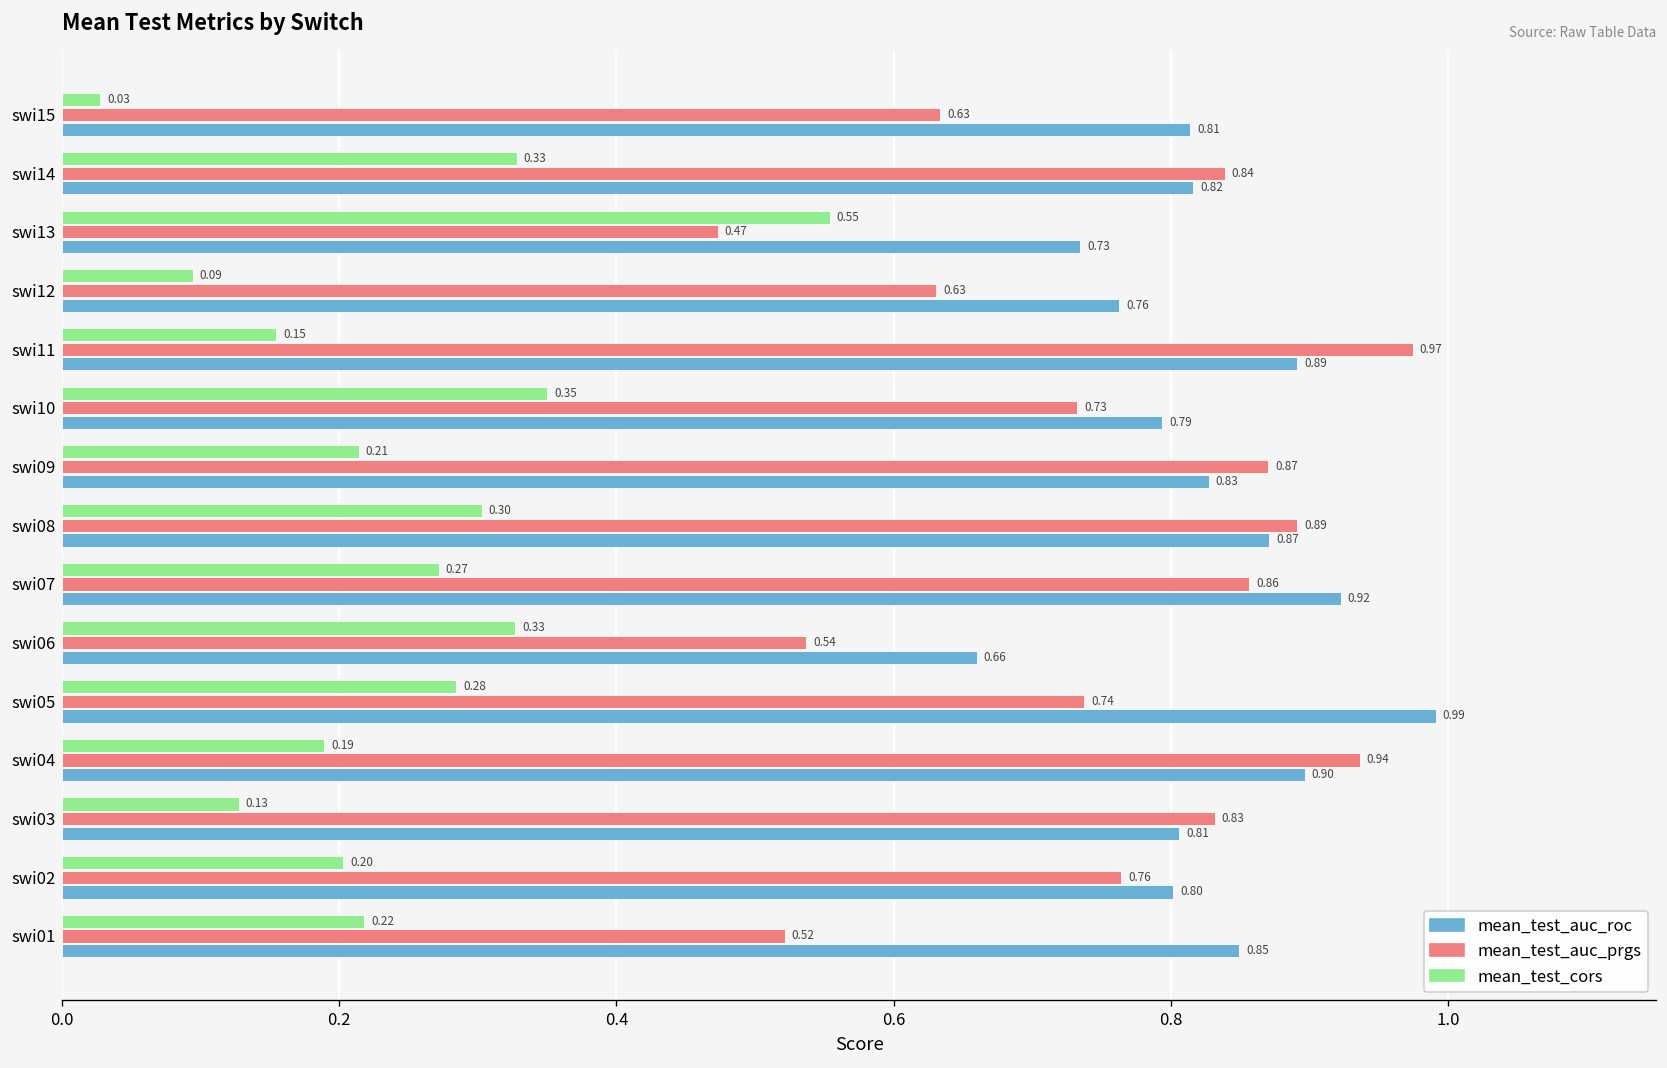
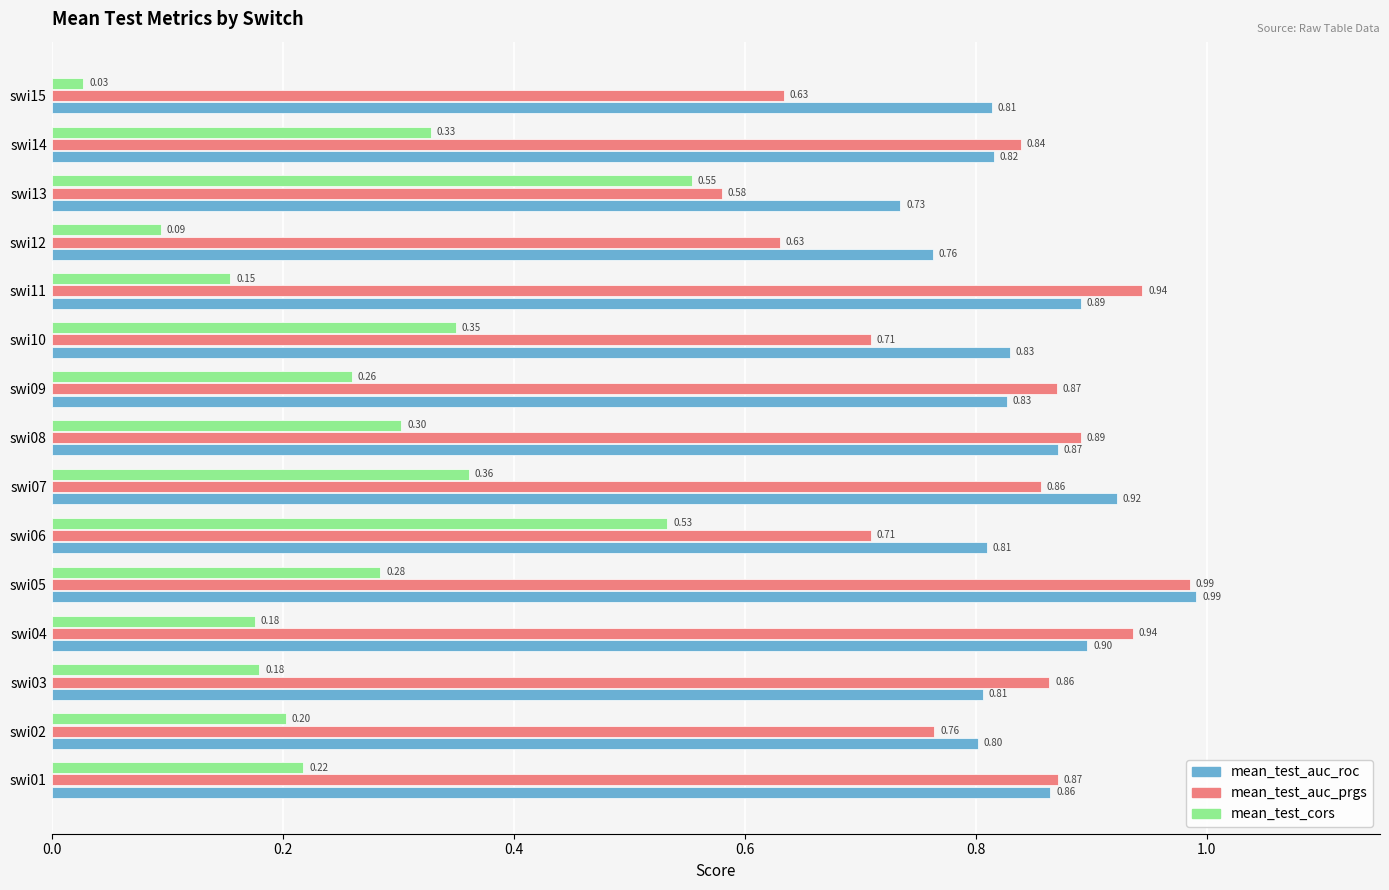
mean_test_auc_prgs, swi13: 0.47 -> 0.58
mean_test_auc_prgs, swi11: 0.97 -> 0.94
mean_test_auc_prgs, swi10: 0.73 -> 0.71
mean_test_auc_roc, swi10: 0.79 -> 0.83
mean_test_cors, swi09: 0.21 -> 0.26
mean_test_cors, swi07: 0.27 -> 0.36
mean_test_cors, swi06: 0.33 -> 0.53
mean_test_auc_prgs, swi06: 0.54 -> 0.71
mean_test_auc_roc, swi06: 0.66 -> 0.81
mean_test_auc_prgs, swi05: 0.74 -> 0.99
mean_test_cors, swi04: 0.19 -> 0.18
mean_test_cors, swi03: 0.13 -> 0.18
mean_test_auc_prgs, swi03: 0.83 -> 0.86
mean_test_auc_prgs, swi01: 0.52 -> 0.87
mean_test_auc_roc, swi01: 0.85 -> 0.86
